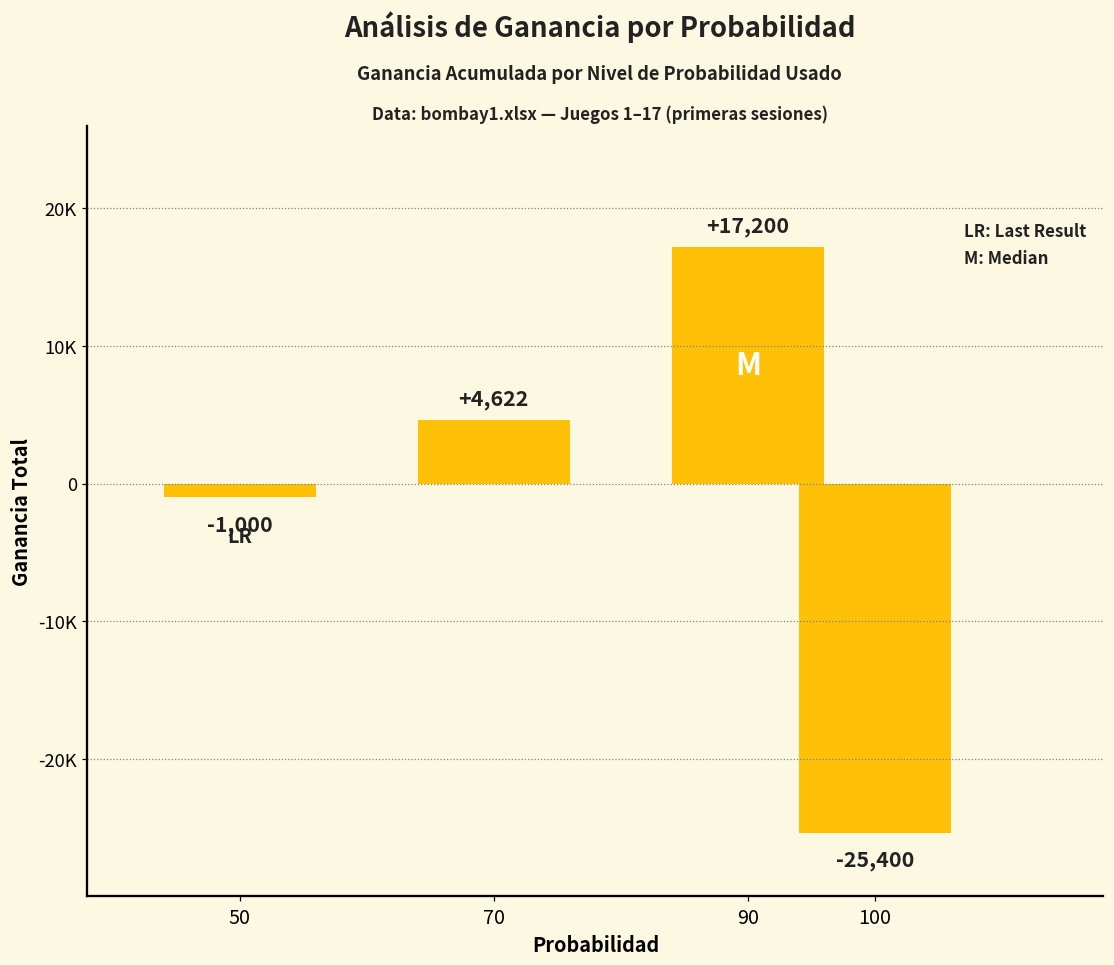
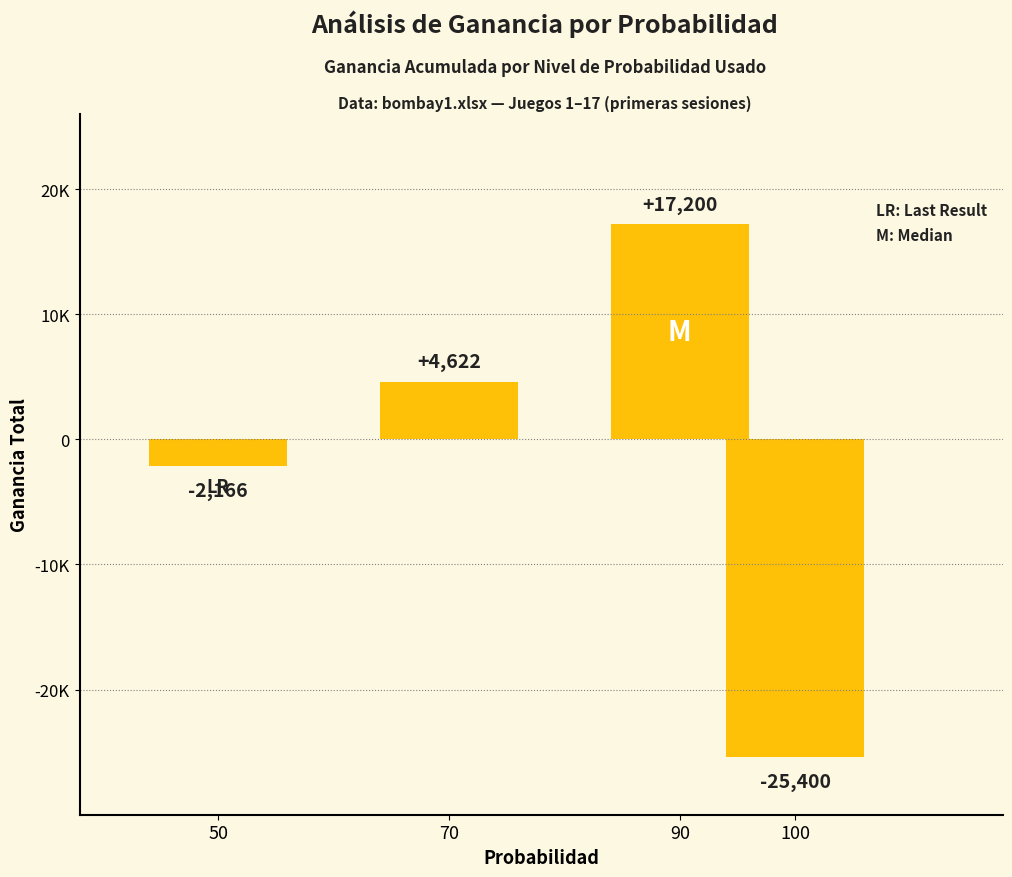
50: -1,000 -> -2,166
